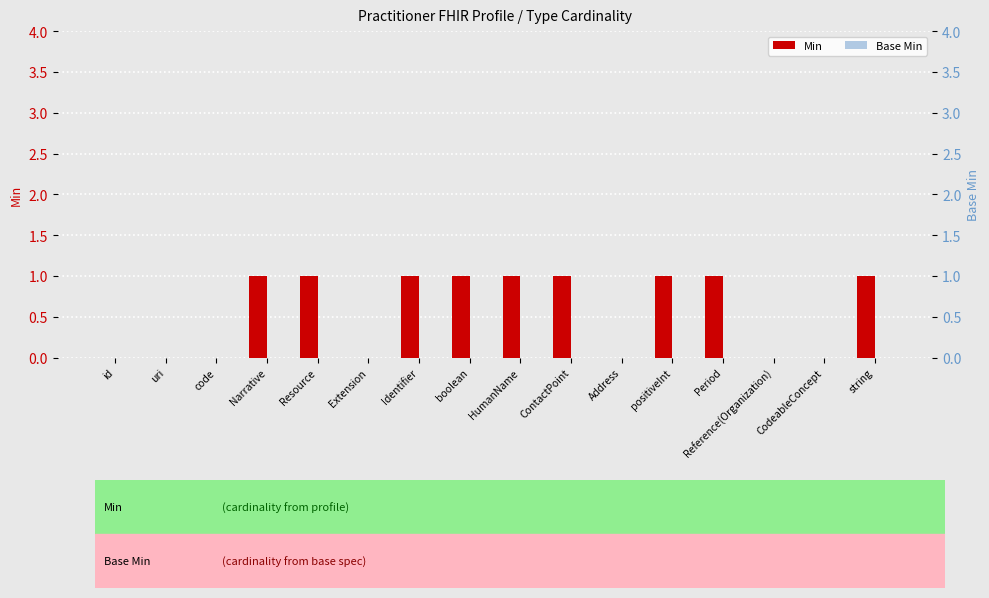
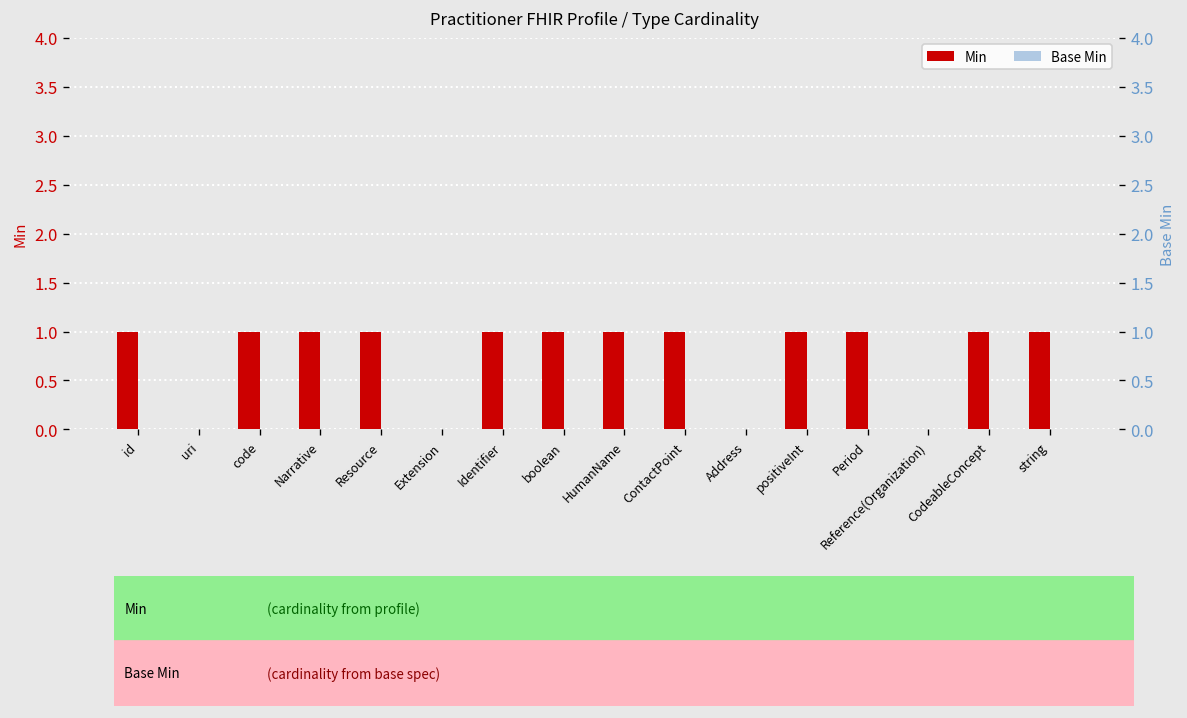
Min, id: 0 -> 1
Min, code: 0 -> 1
Min, CodeableConcept: 0 -> 1
